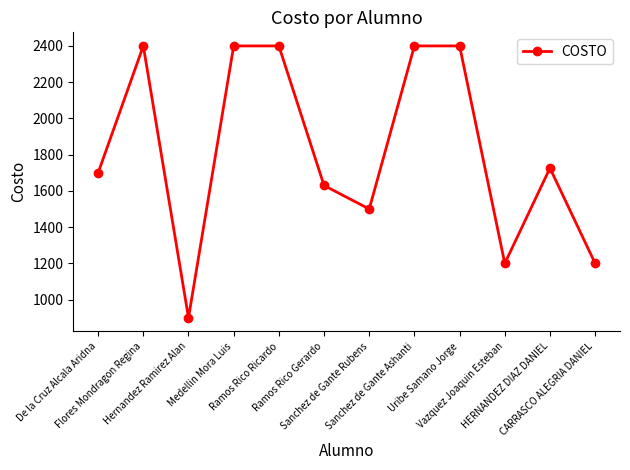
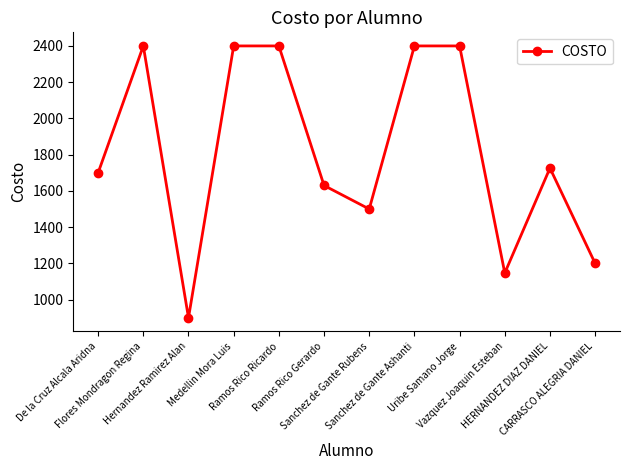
Vazquez Joaquin Esteban: 1200 -> 1150
